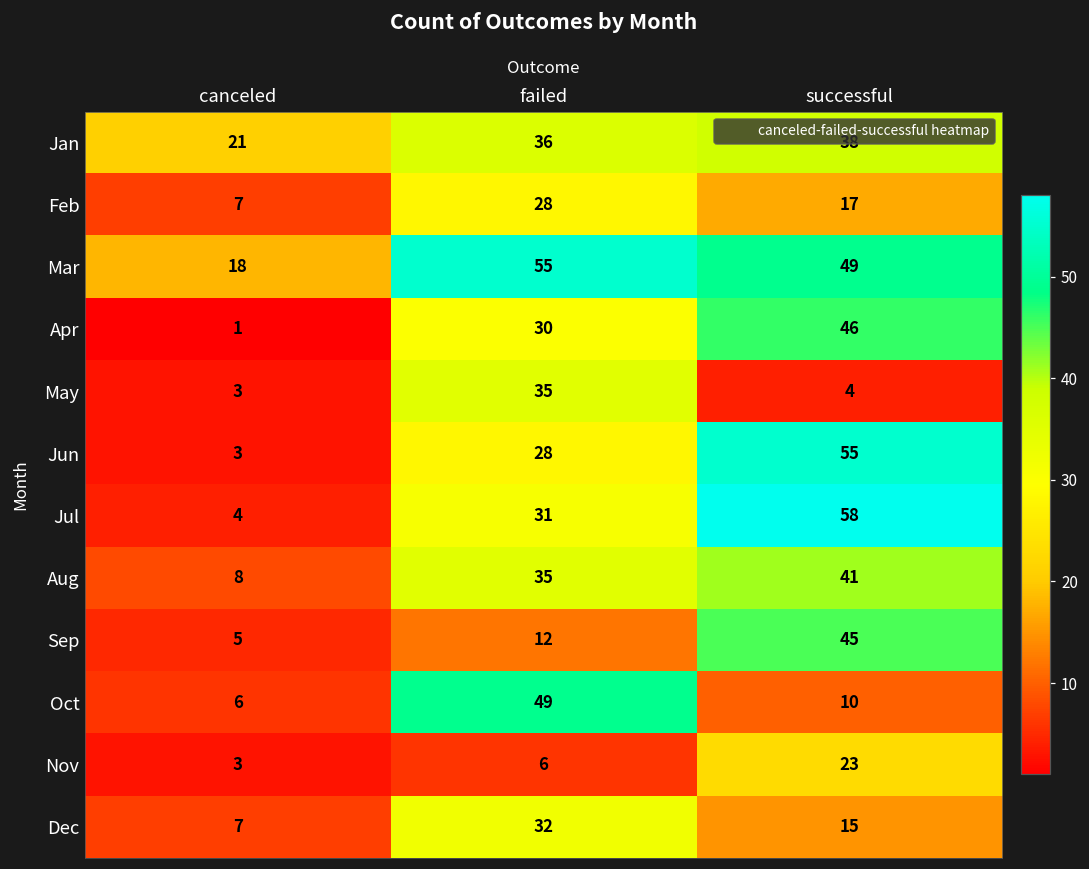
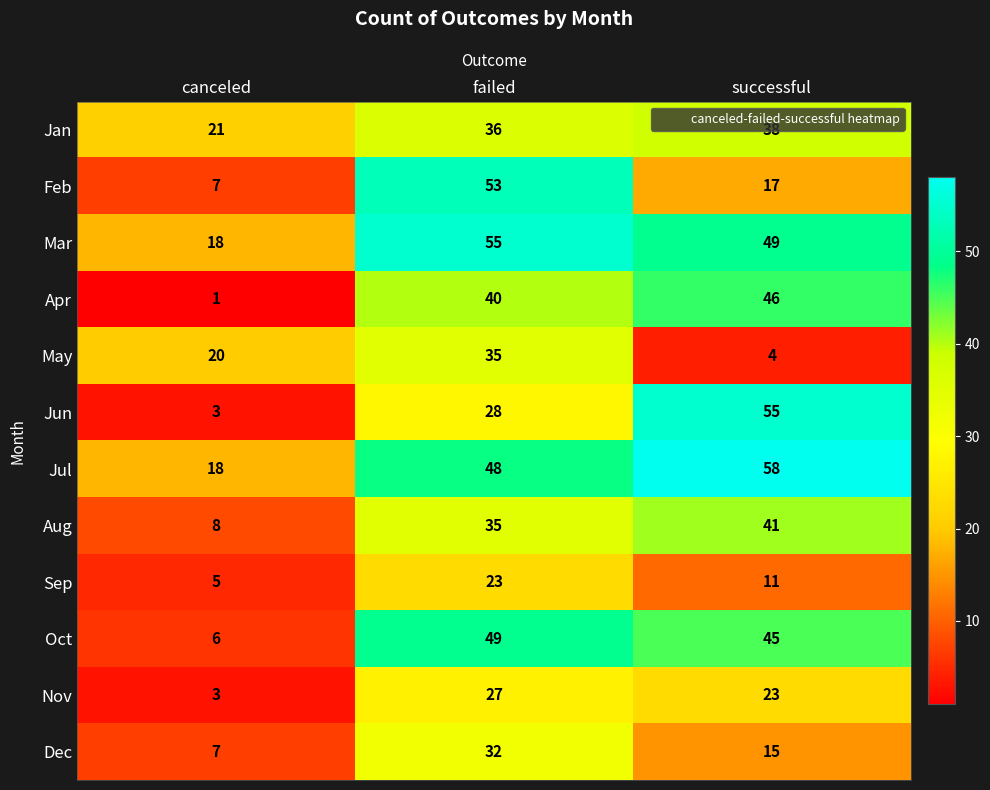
Feb, failed: 28 -> 53
Apr, failed: 30 -> 40
May, canceled: 3 -> 20
Jul, canceled: 4 -> 18
Jul, failed: 31 -> 48
Sep, failed: 12 -> 23
Sep, successful: 45 -> 11
Oct, successful: 10 -> 45
Nov, failed: 6 -> 27
